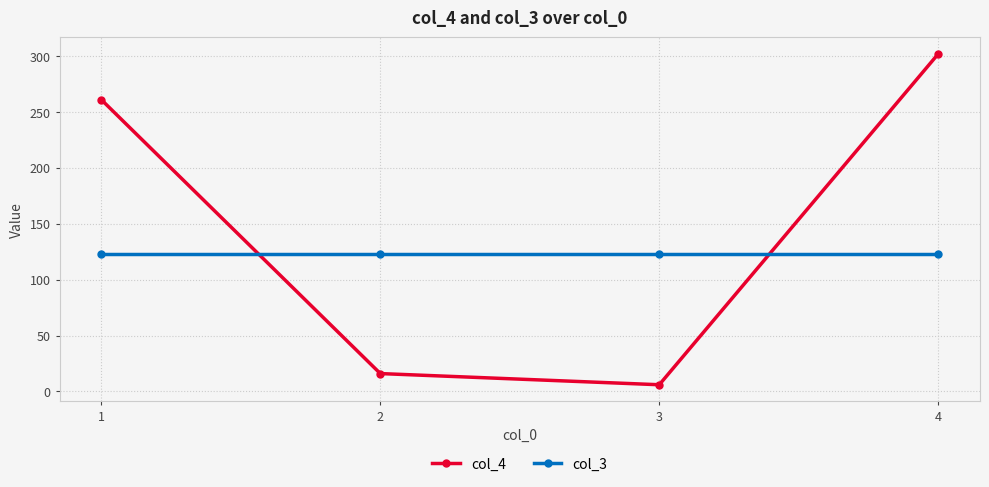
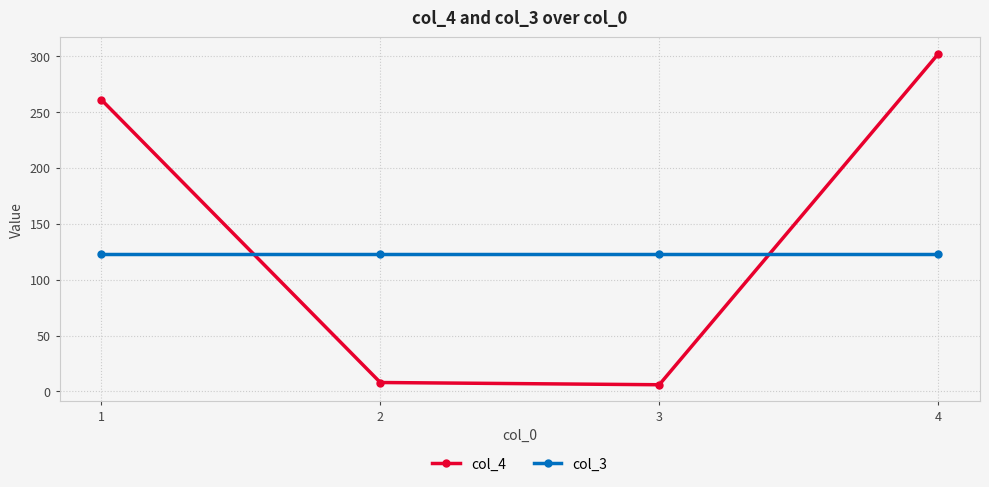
col_4, 2: 16 -> 8
